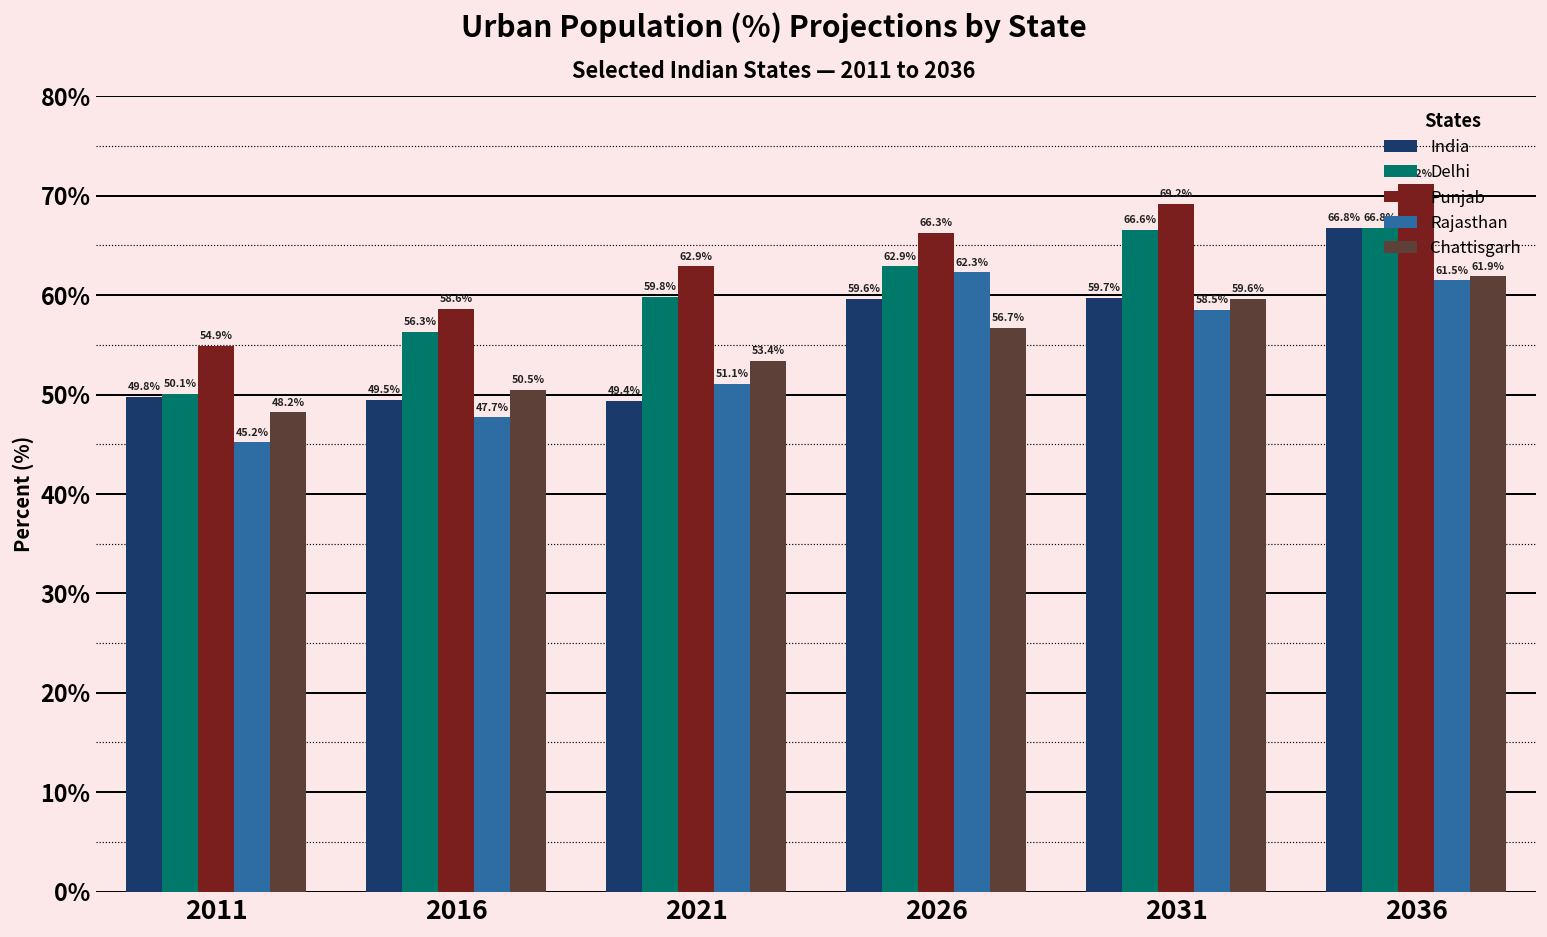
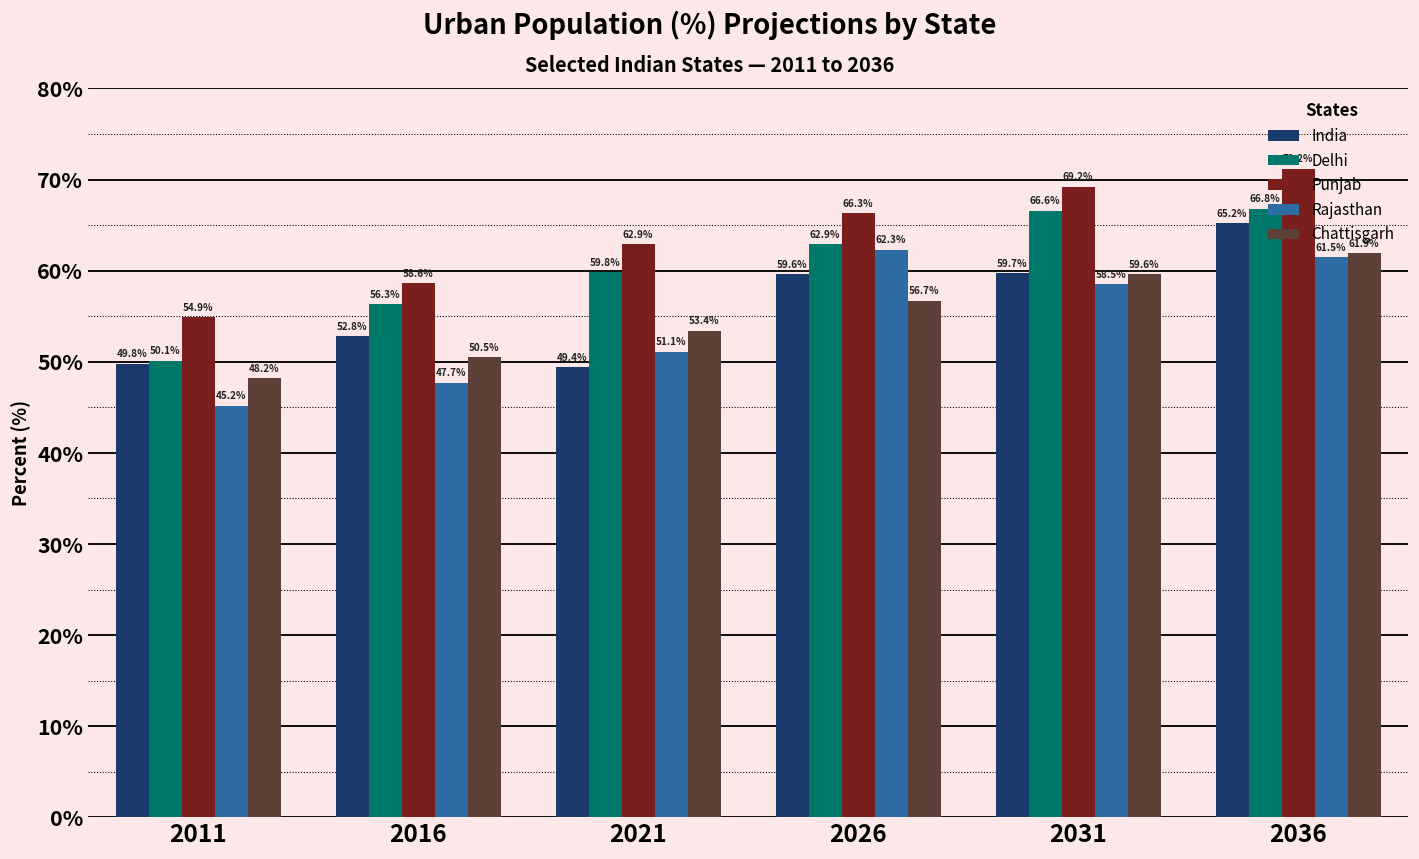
India, 2016: 49.5% -> 52.8%
India, 2036: 66.8% -> 65.2%
